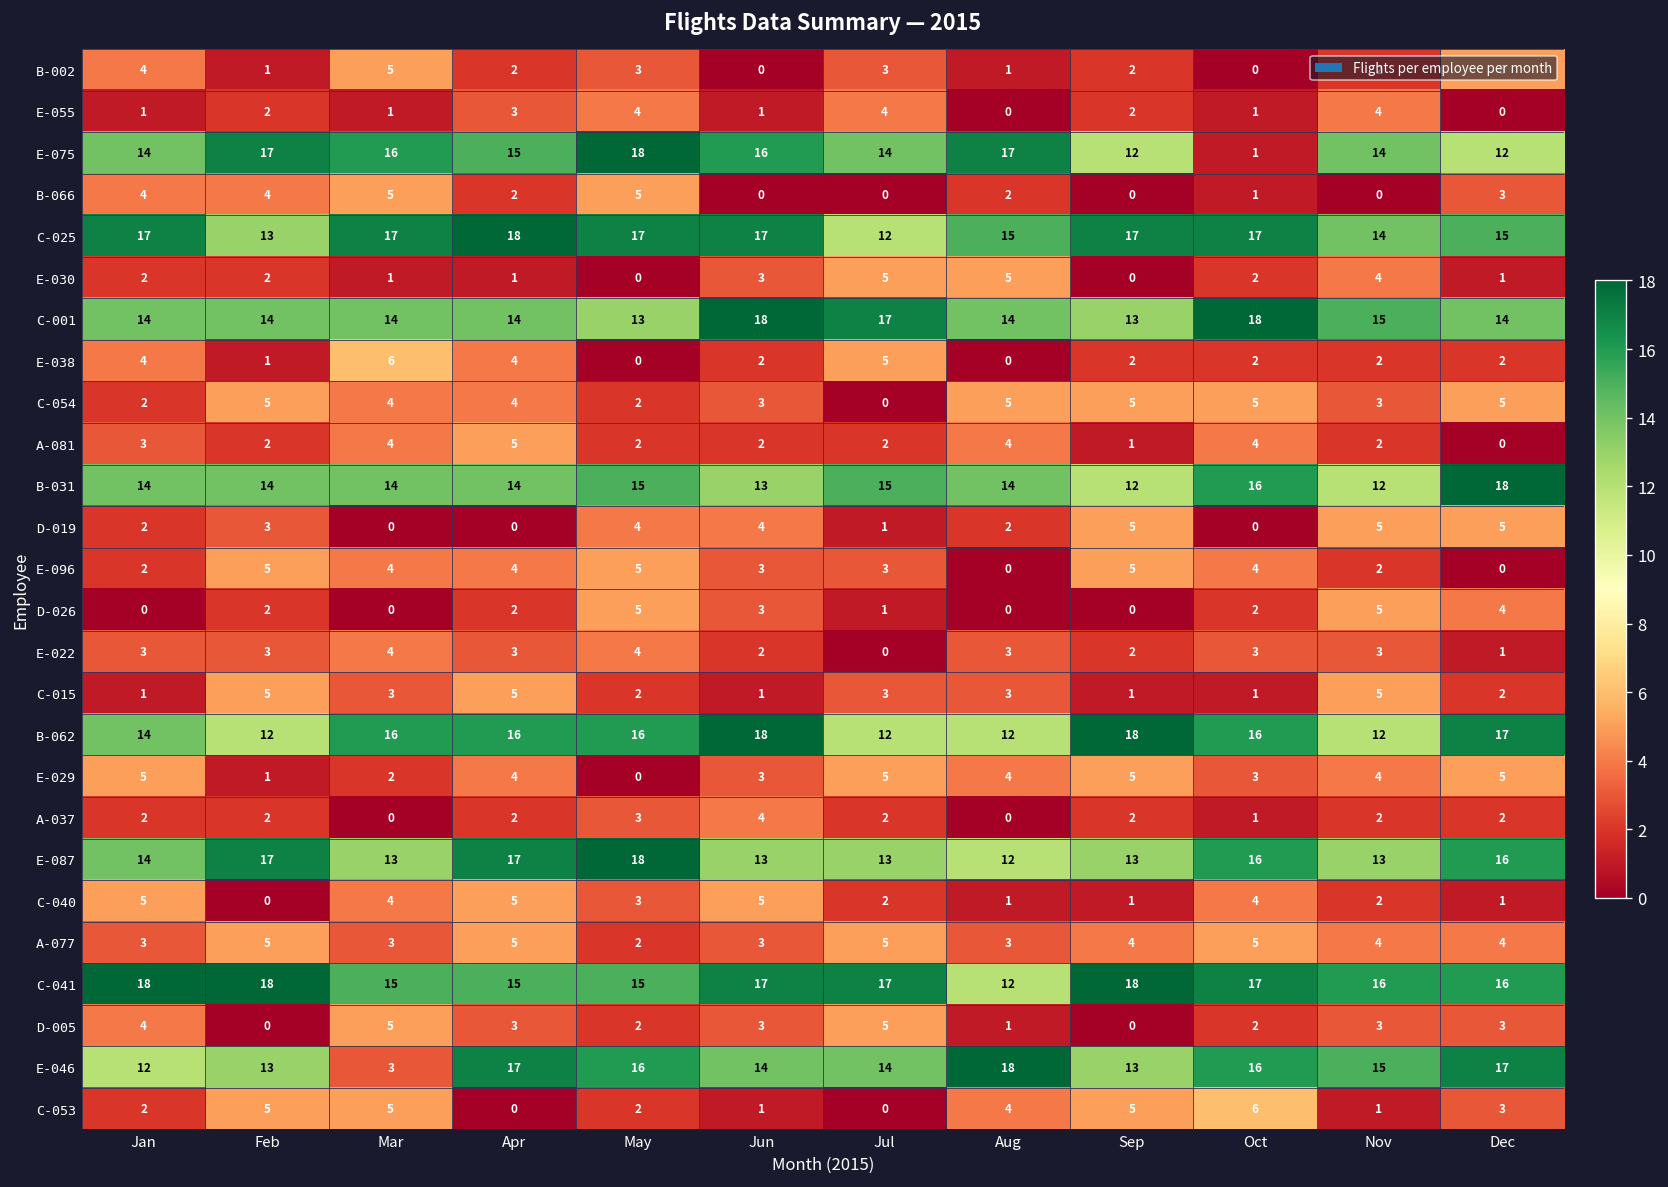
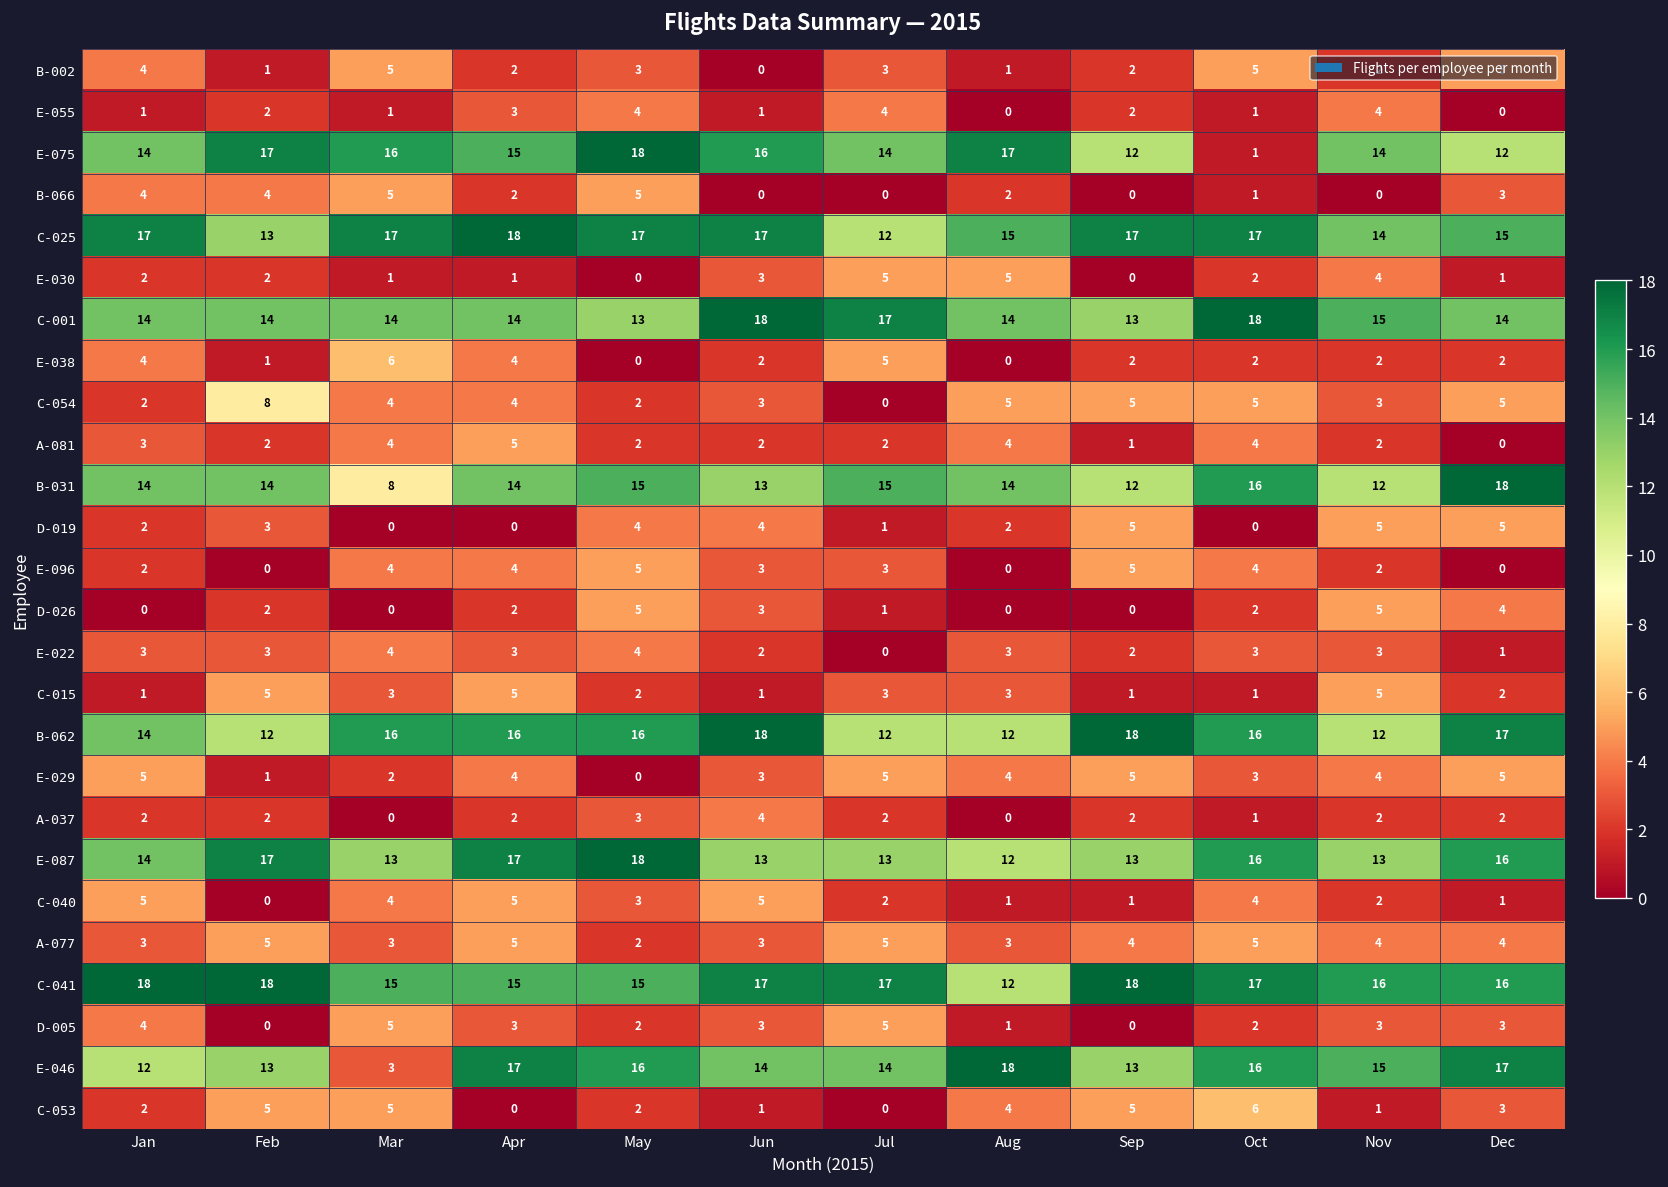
B-002, Oct: 0 -> 5
C-054, Feb: 5 -> 8
B-031, Mar: 14 -> 8
E-096, Feb: 5 -> 0
